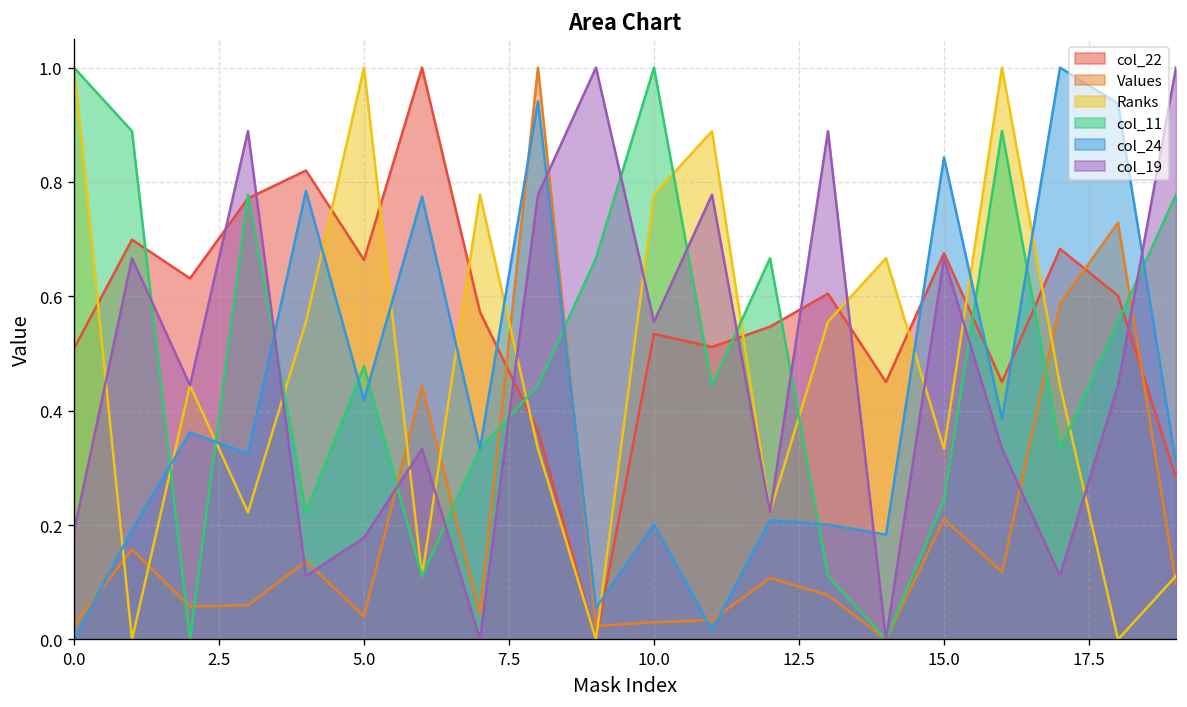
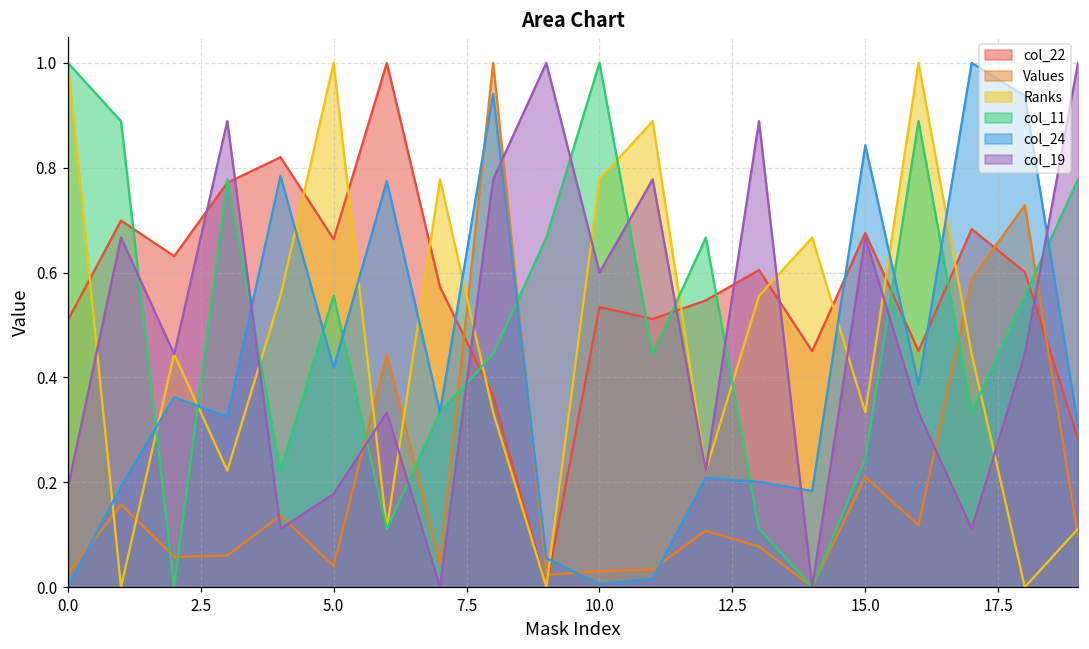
col_11, 5.0: 0.48 -> 0.56
col_24, 10.0: 0.20 -> 0.01
col_19, 10.0: 0.56 -> 0.60
